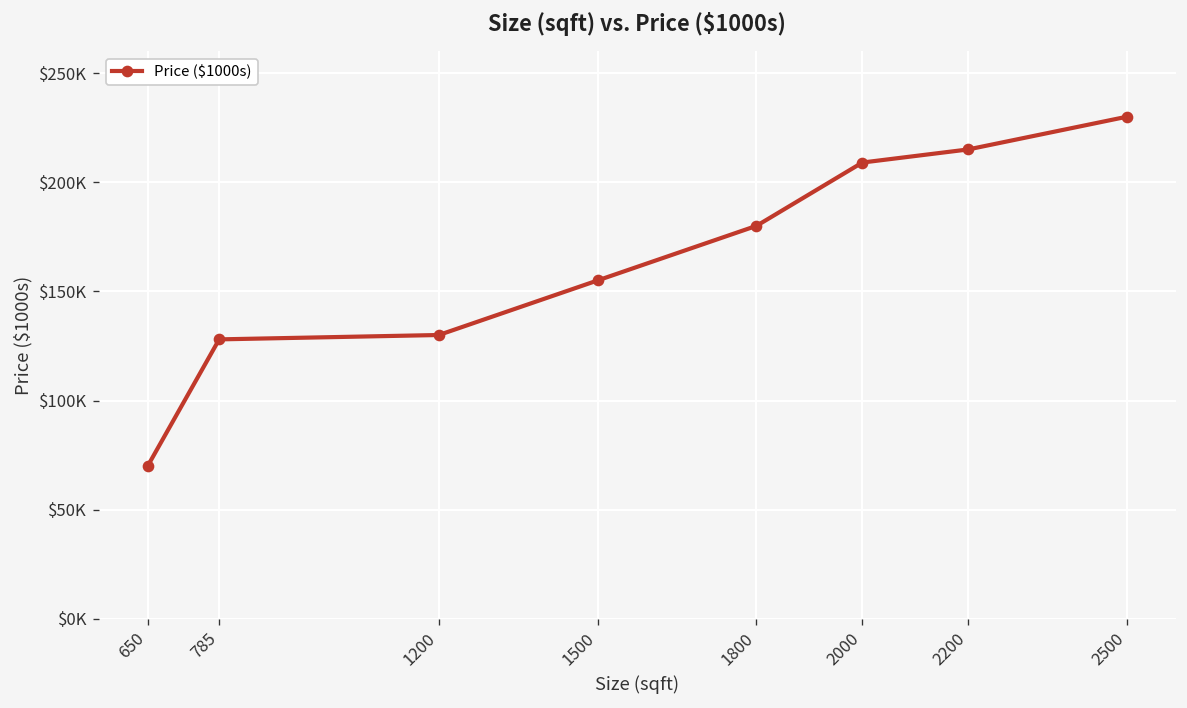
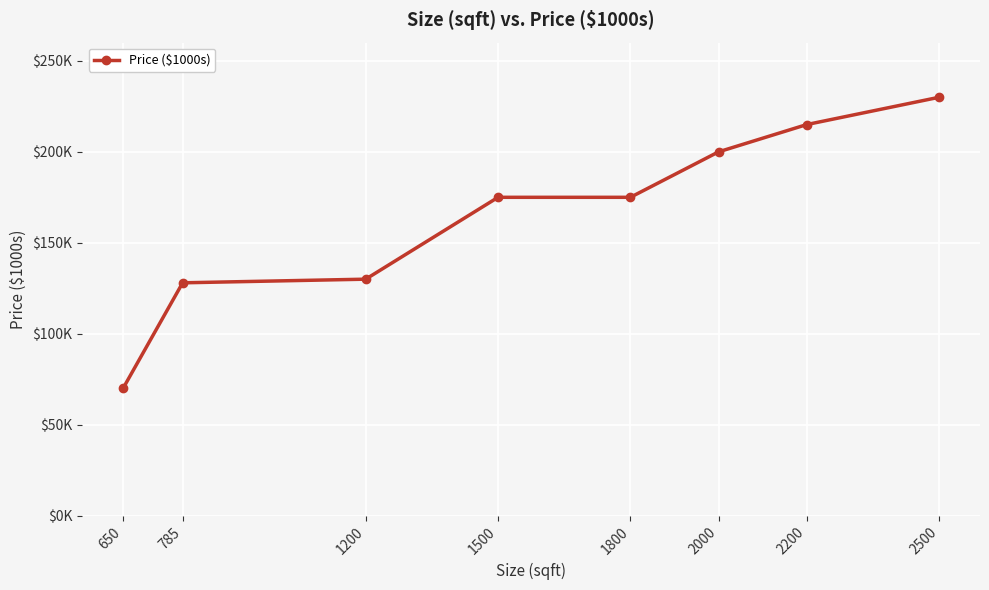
1500: $155000 -> $175000
1800: $180000 -> $175000
2000: $209000 -> $200000
